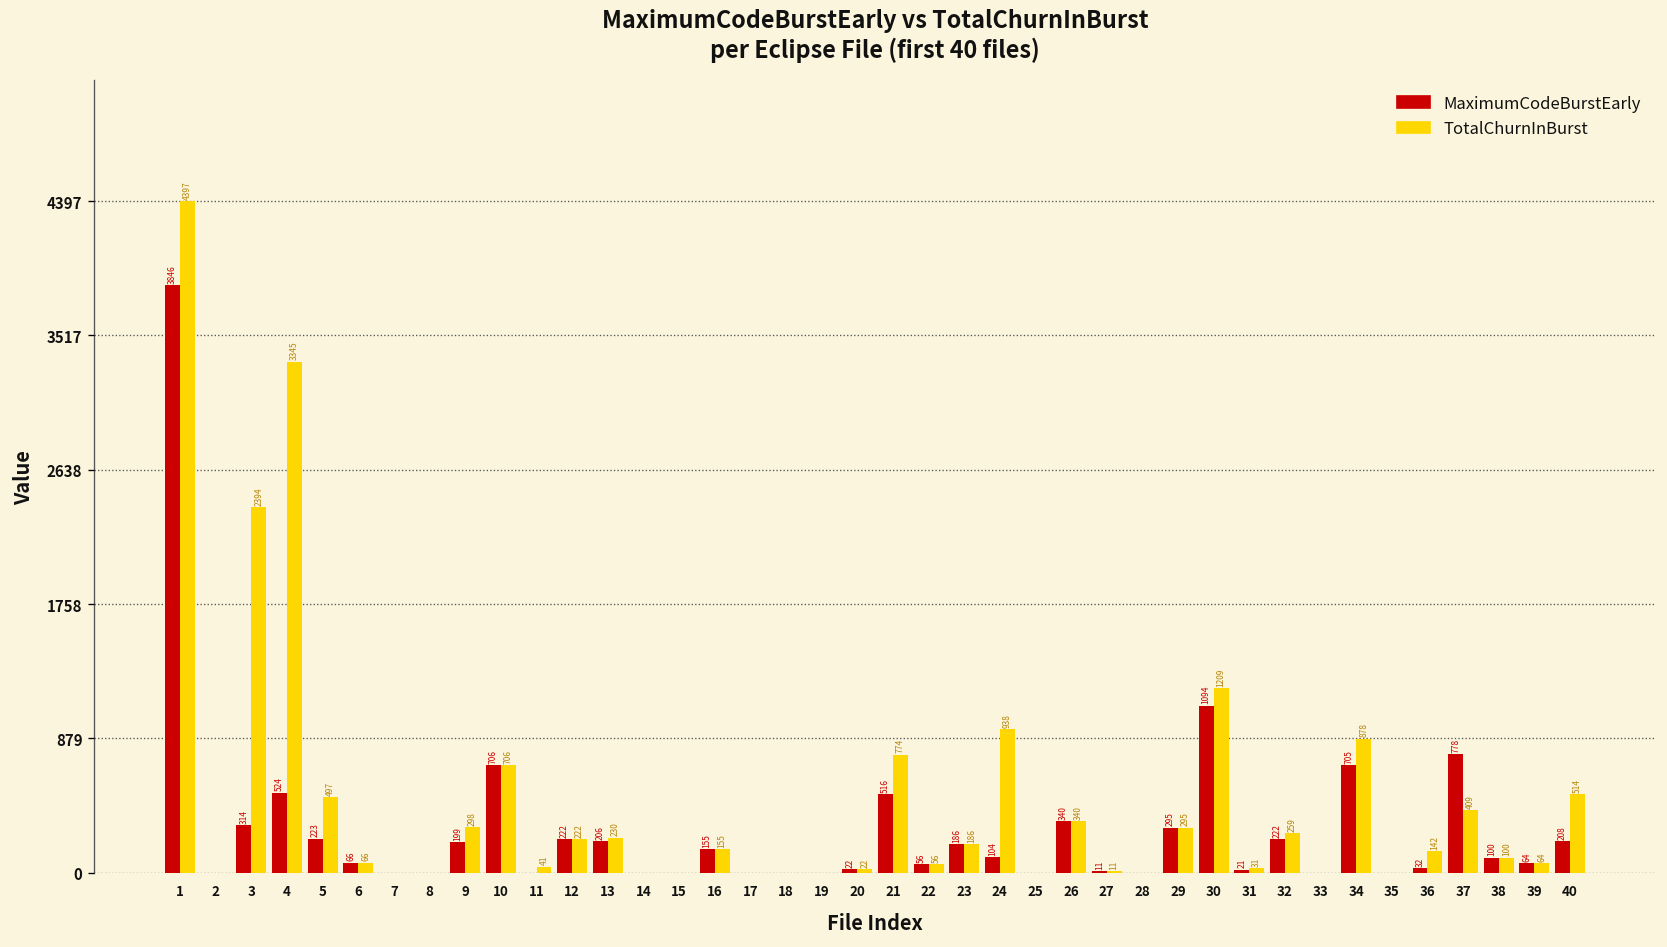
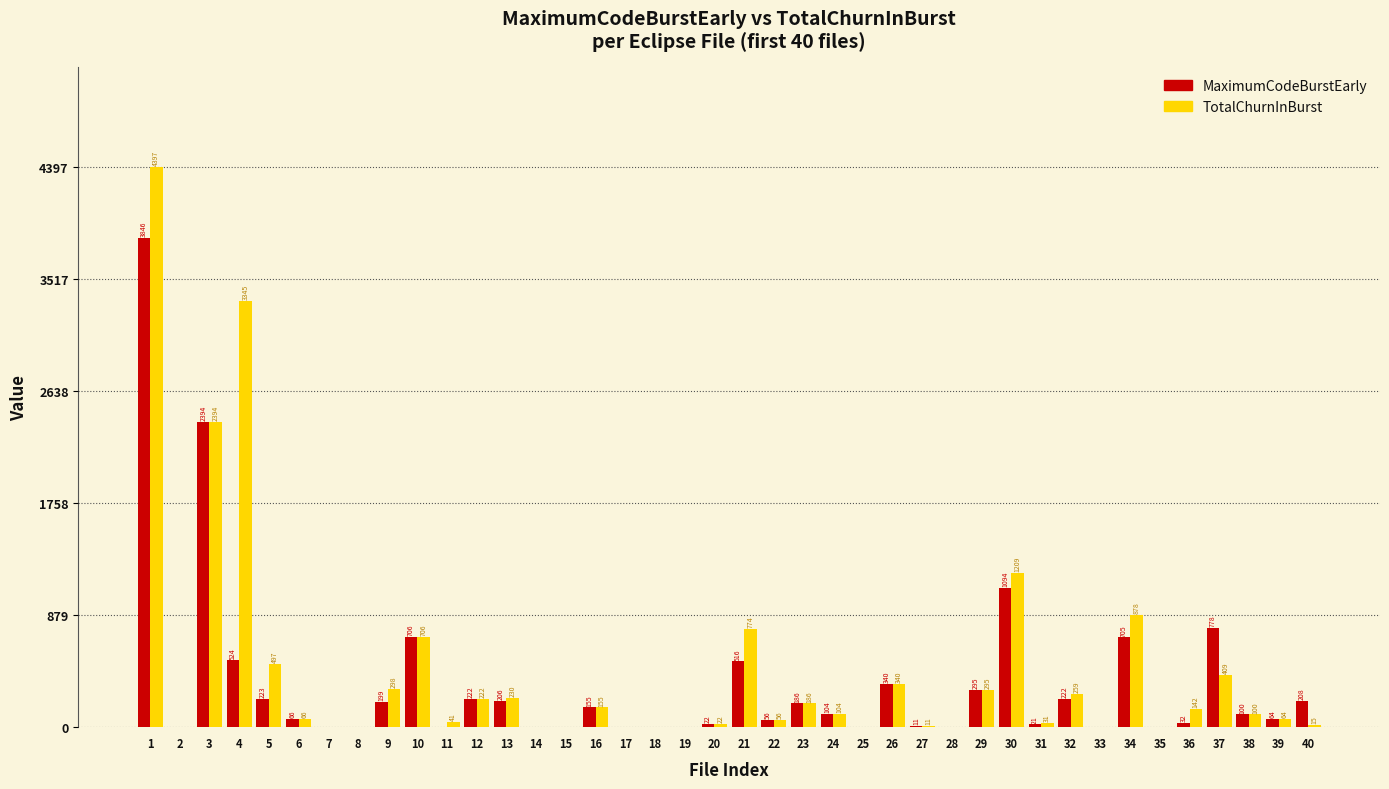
MaximumCodeBurstEarly, 3: 314 -> 2394
TotalChurnInBurst, 24: 938 -> 104
TotalChurnInBurst, 40: 514 -> 15
